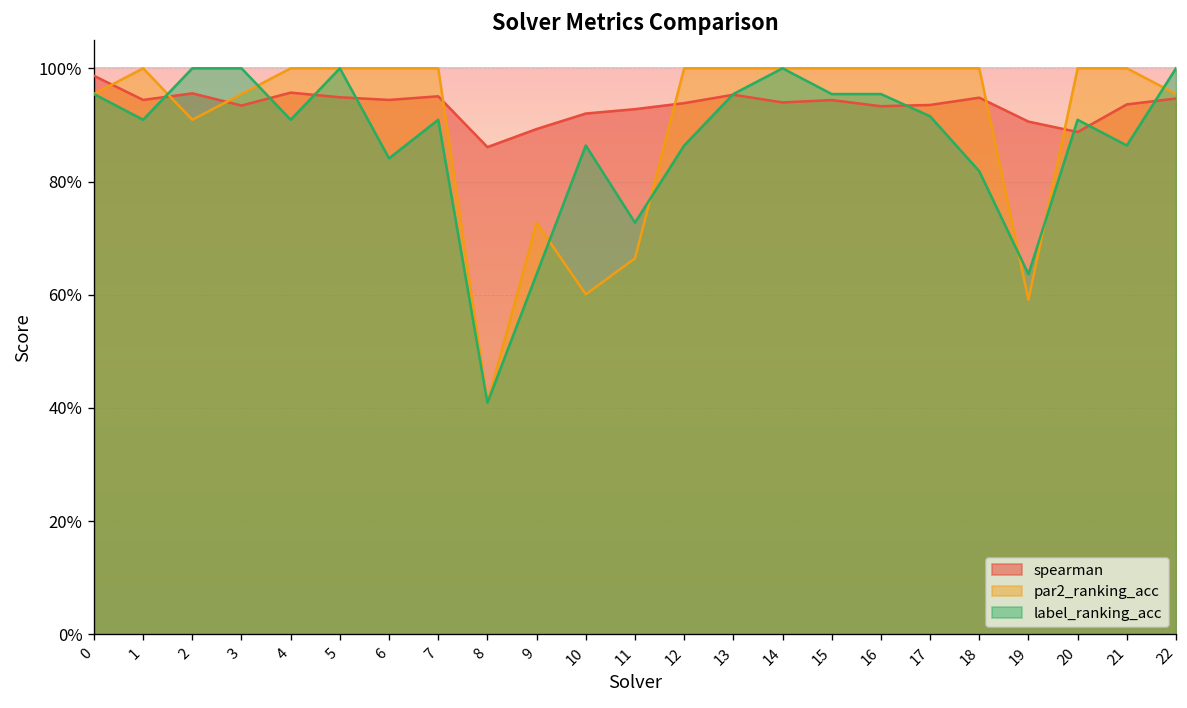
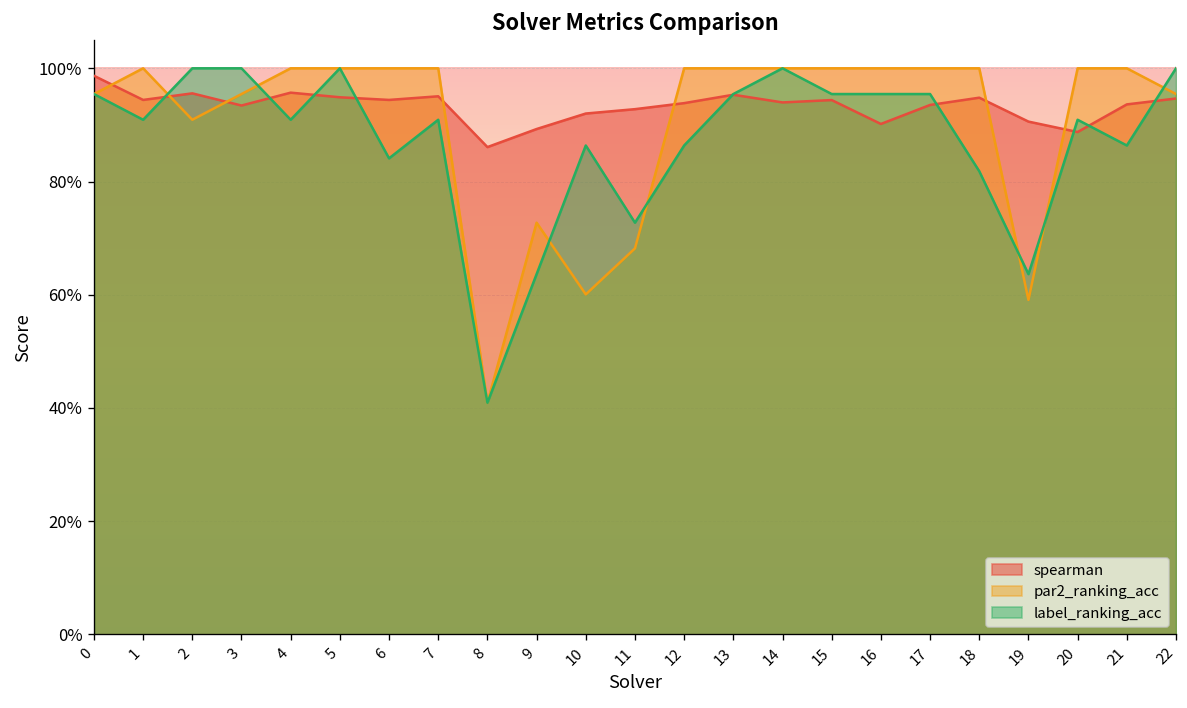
par2_ranking_acc, 11: 66% -> 68%
spearman, 16: 93% -> 90%
label_ranking_acc, 17: 92% -> 95%
